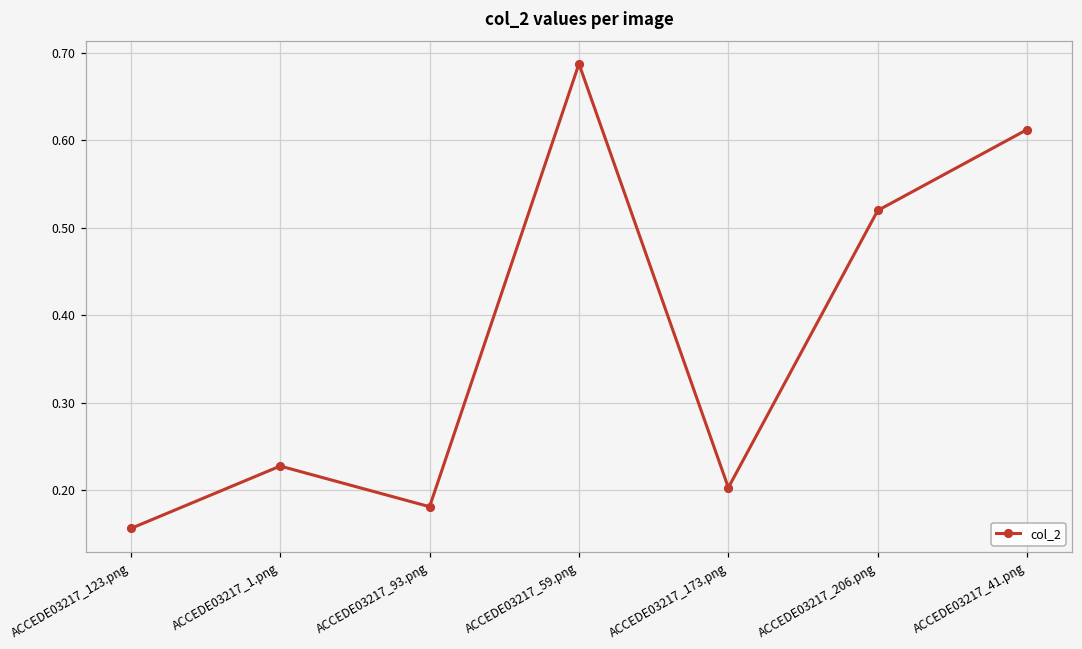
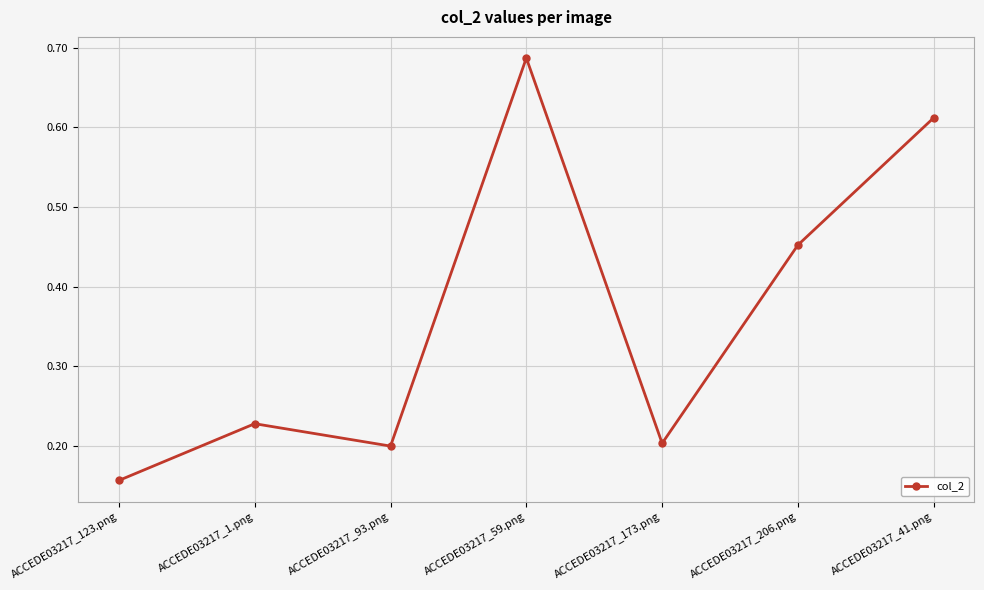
ACCEDE03217_93.png: 0.18 -> 0.20
ACCEDE03217_206.png: 0.52 -> 0.45
